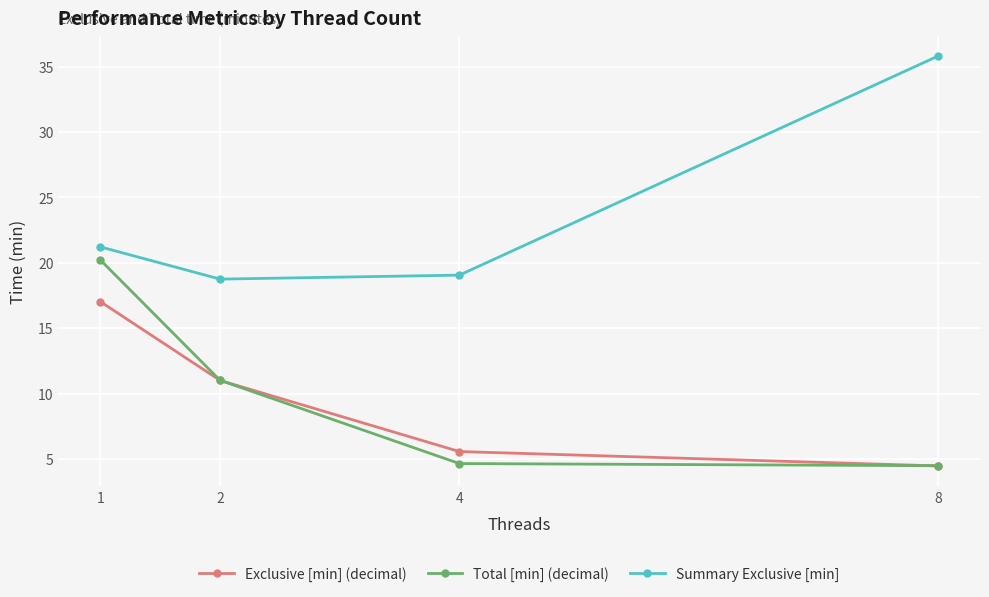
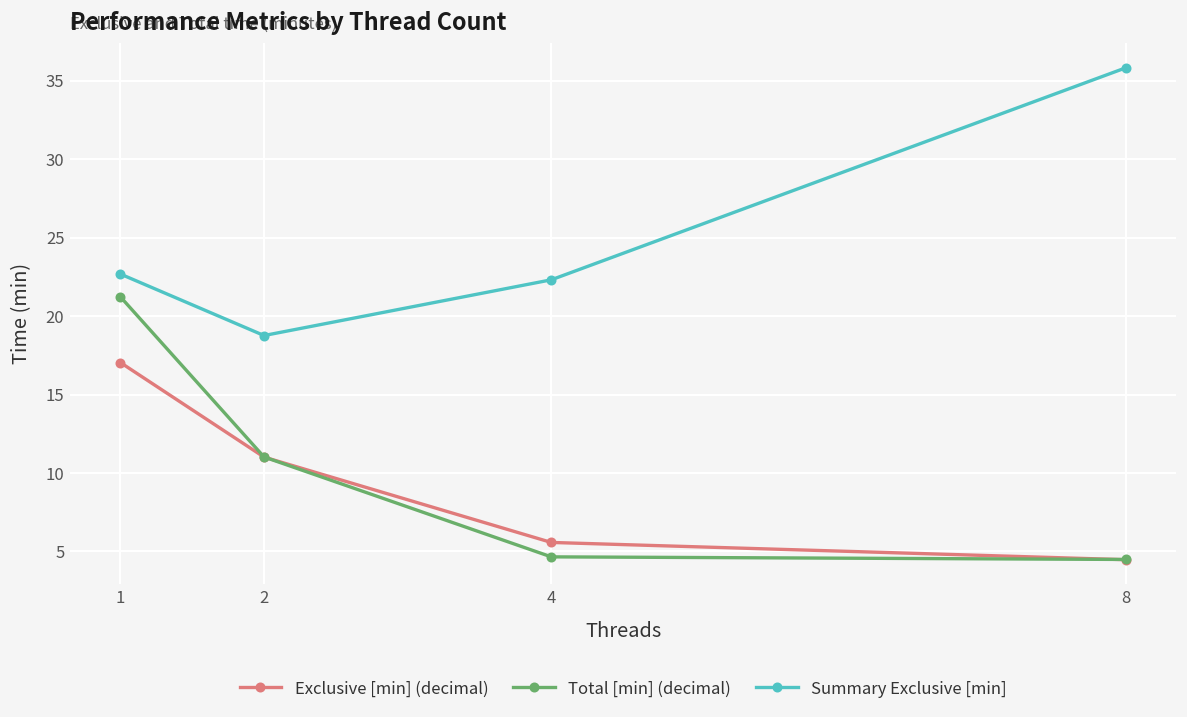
Total [min] (decimal), 1: 20.2 -> 21.2
Summary Exclusive [min], 1: 21.2 -> 22.7
Summary Exclusive [min], 4: 19.1 -> 22.3
